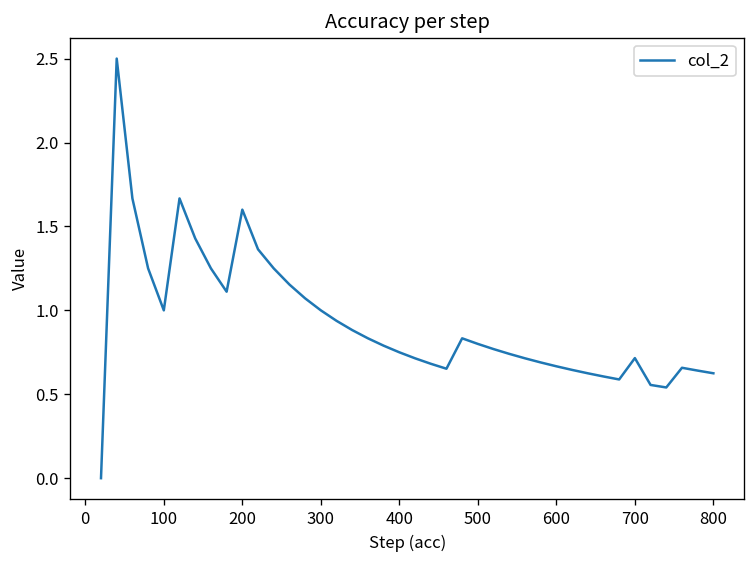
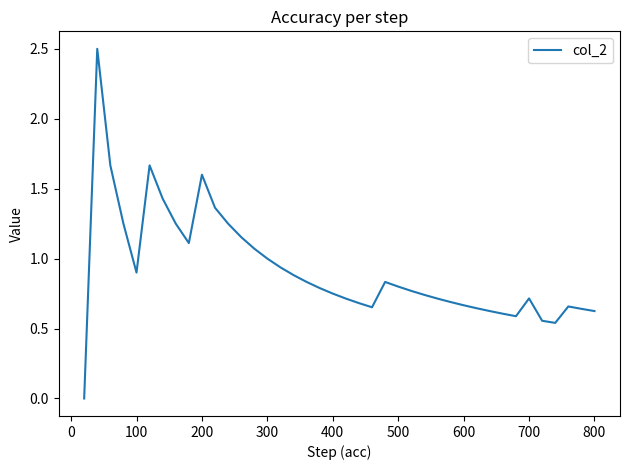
100: 1.0 -> 0.9
